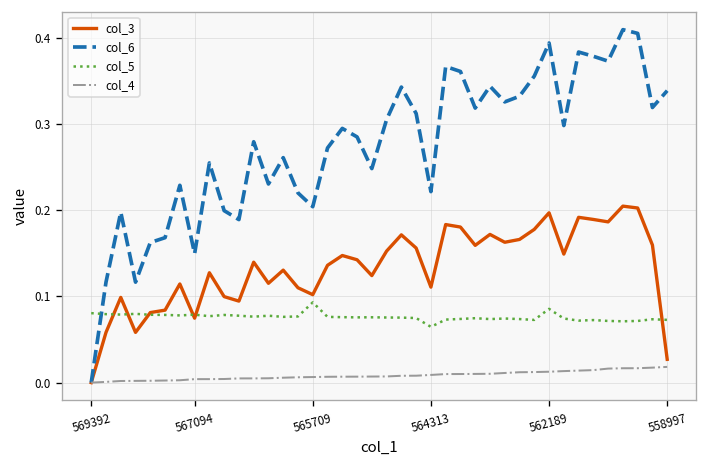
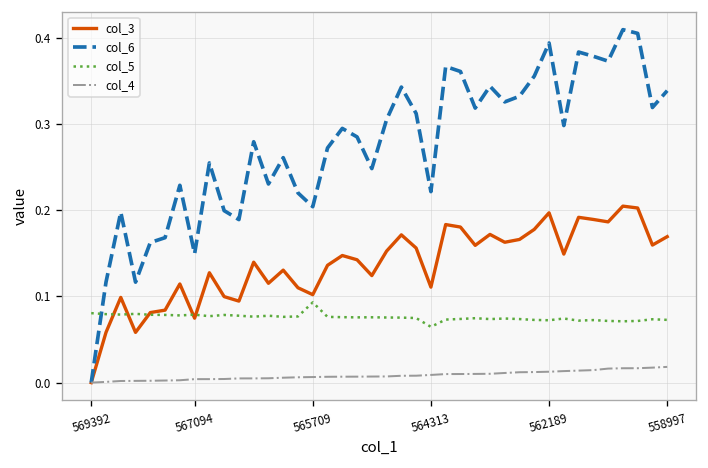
col_5, 562189: 0.09 -> 0.07
col_3, 558997: 0.03 -> 0.17
